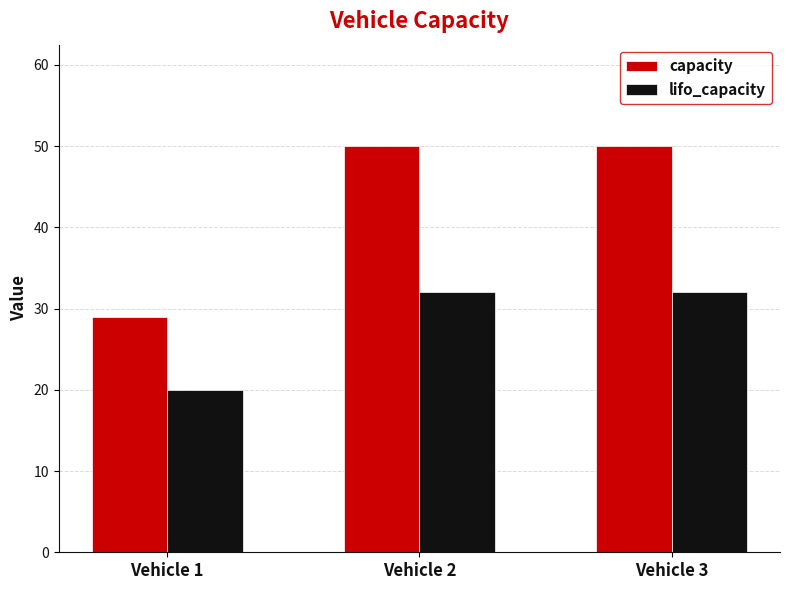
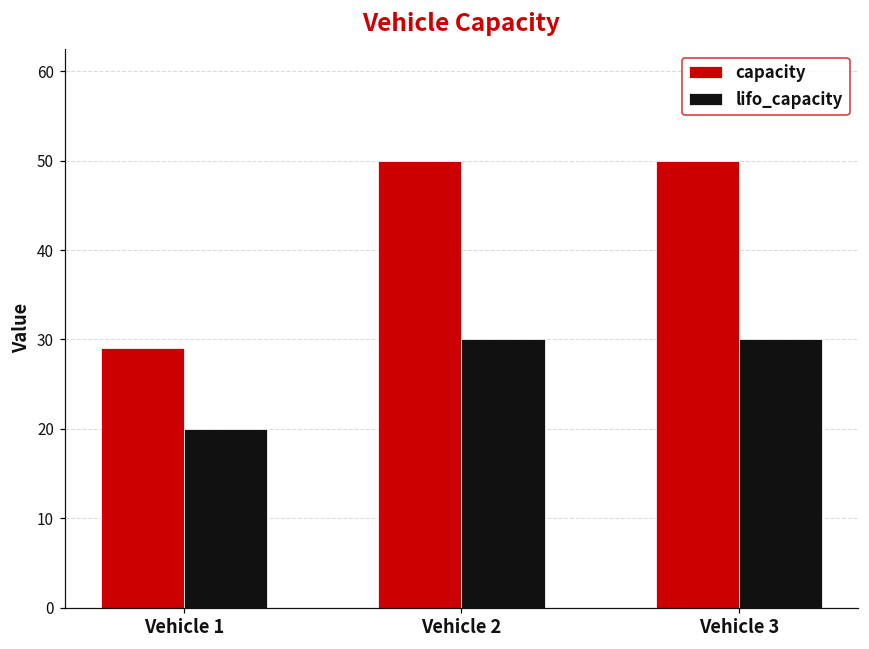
lifo_capacity, Vehicle 2: 32 -> 30
lifo_capacity, Vehicle 3: 32 -> 30
